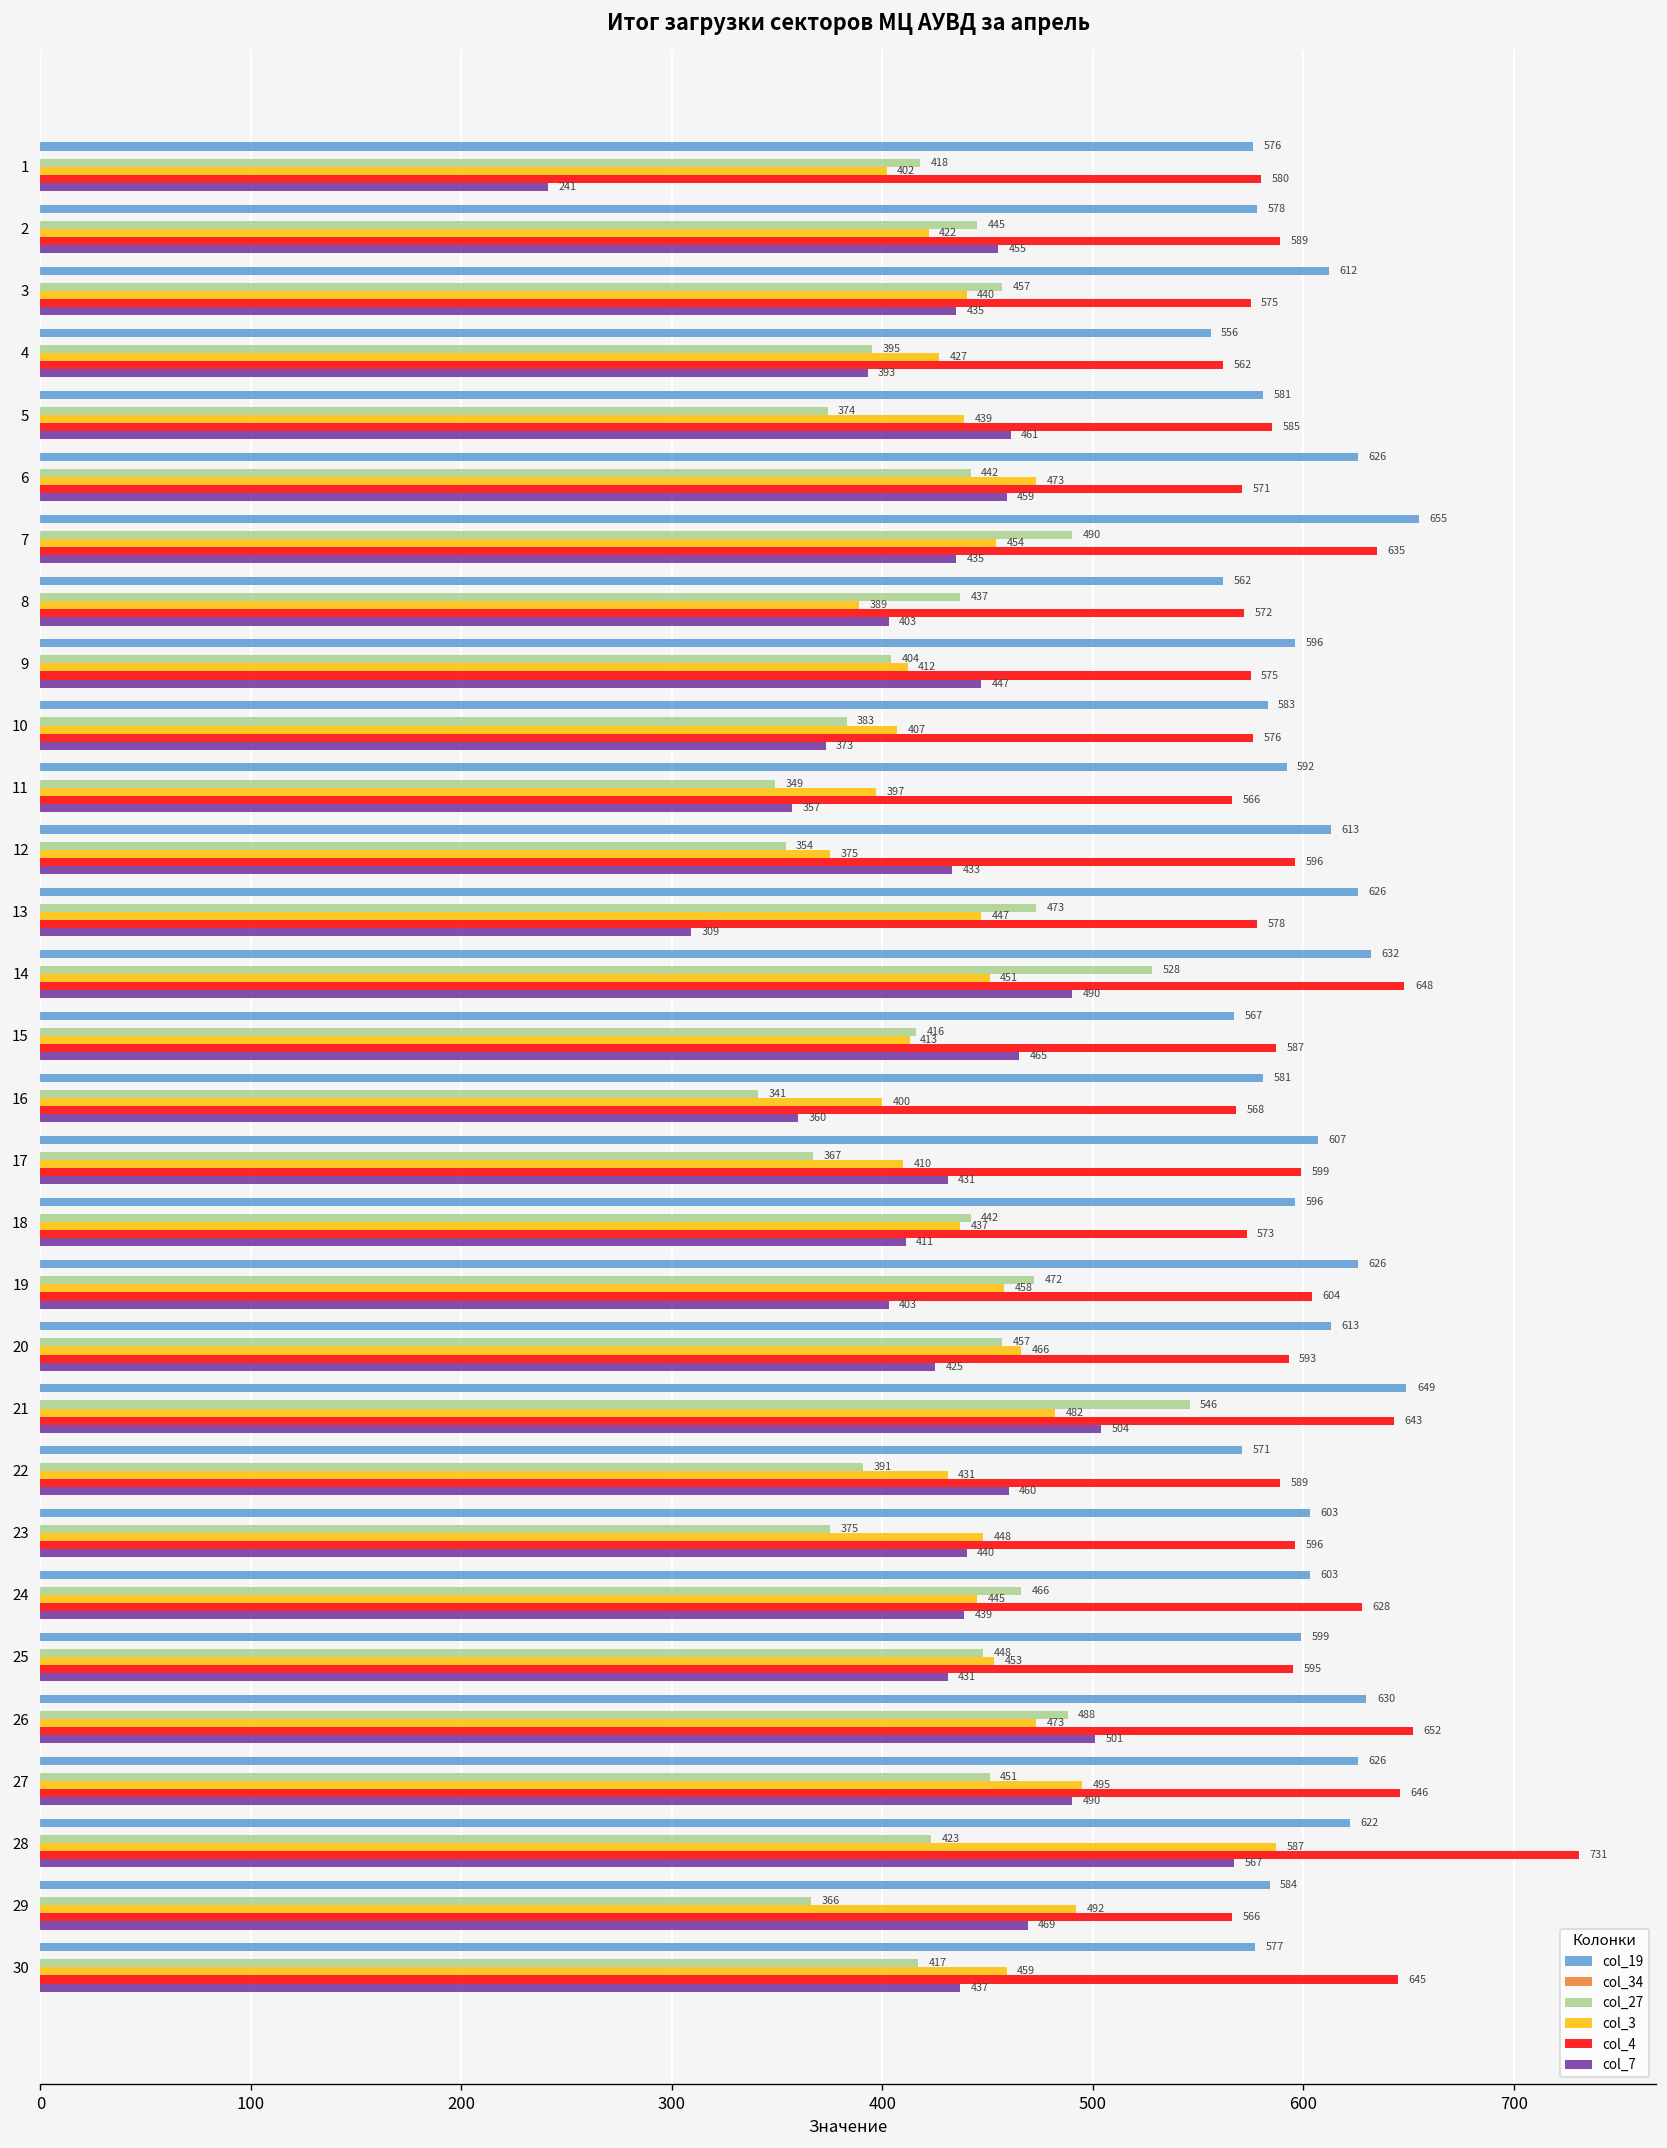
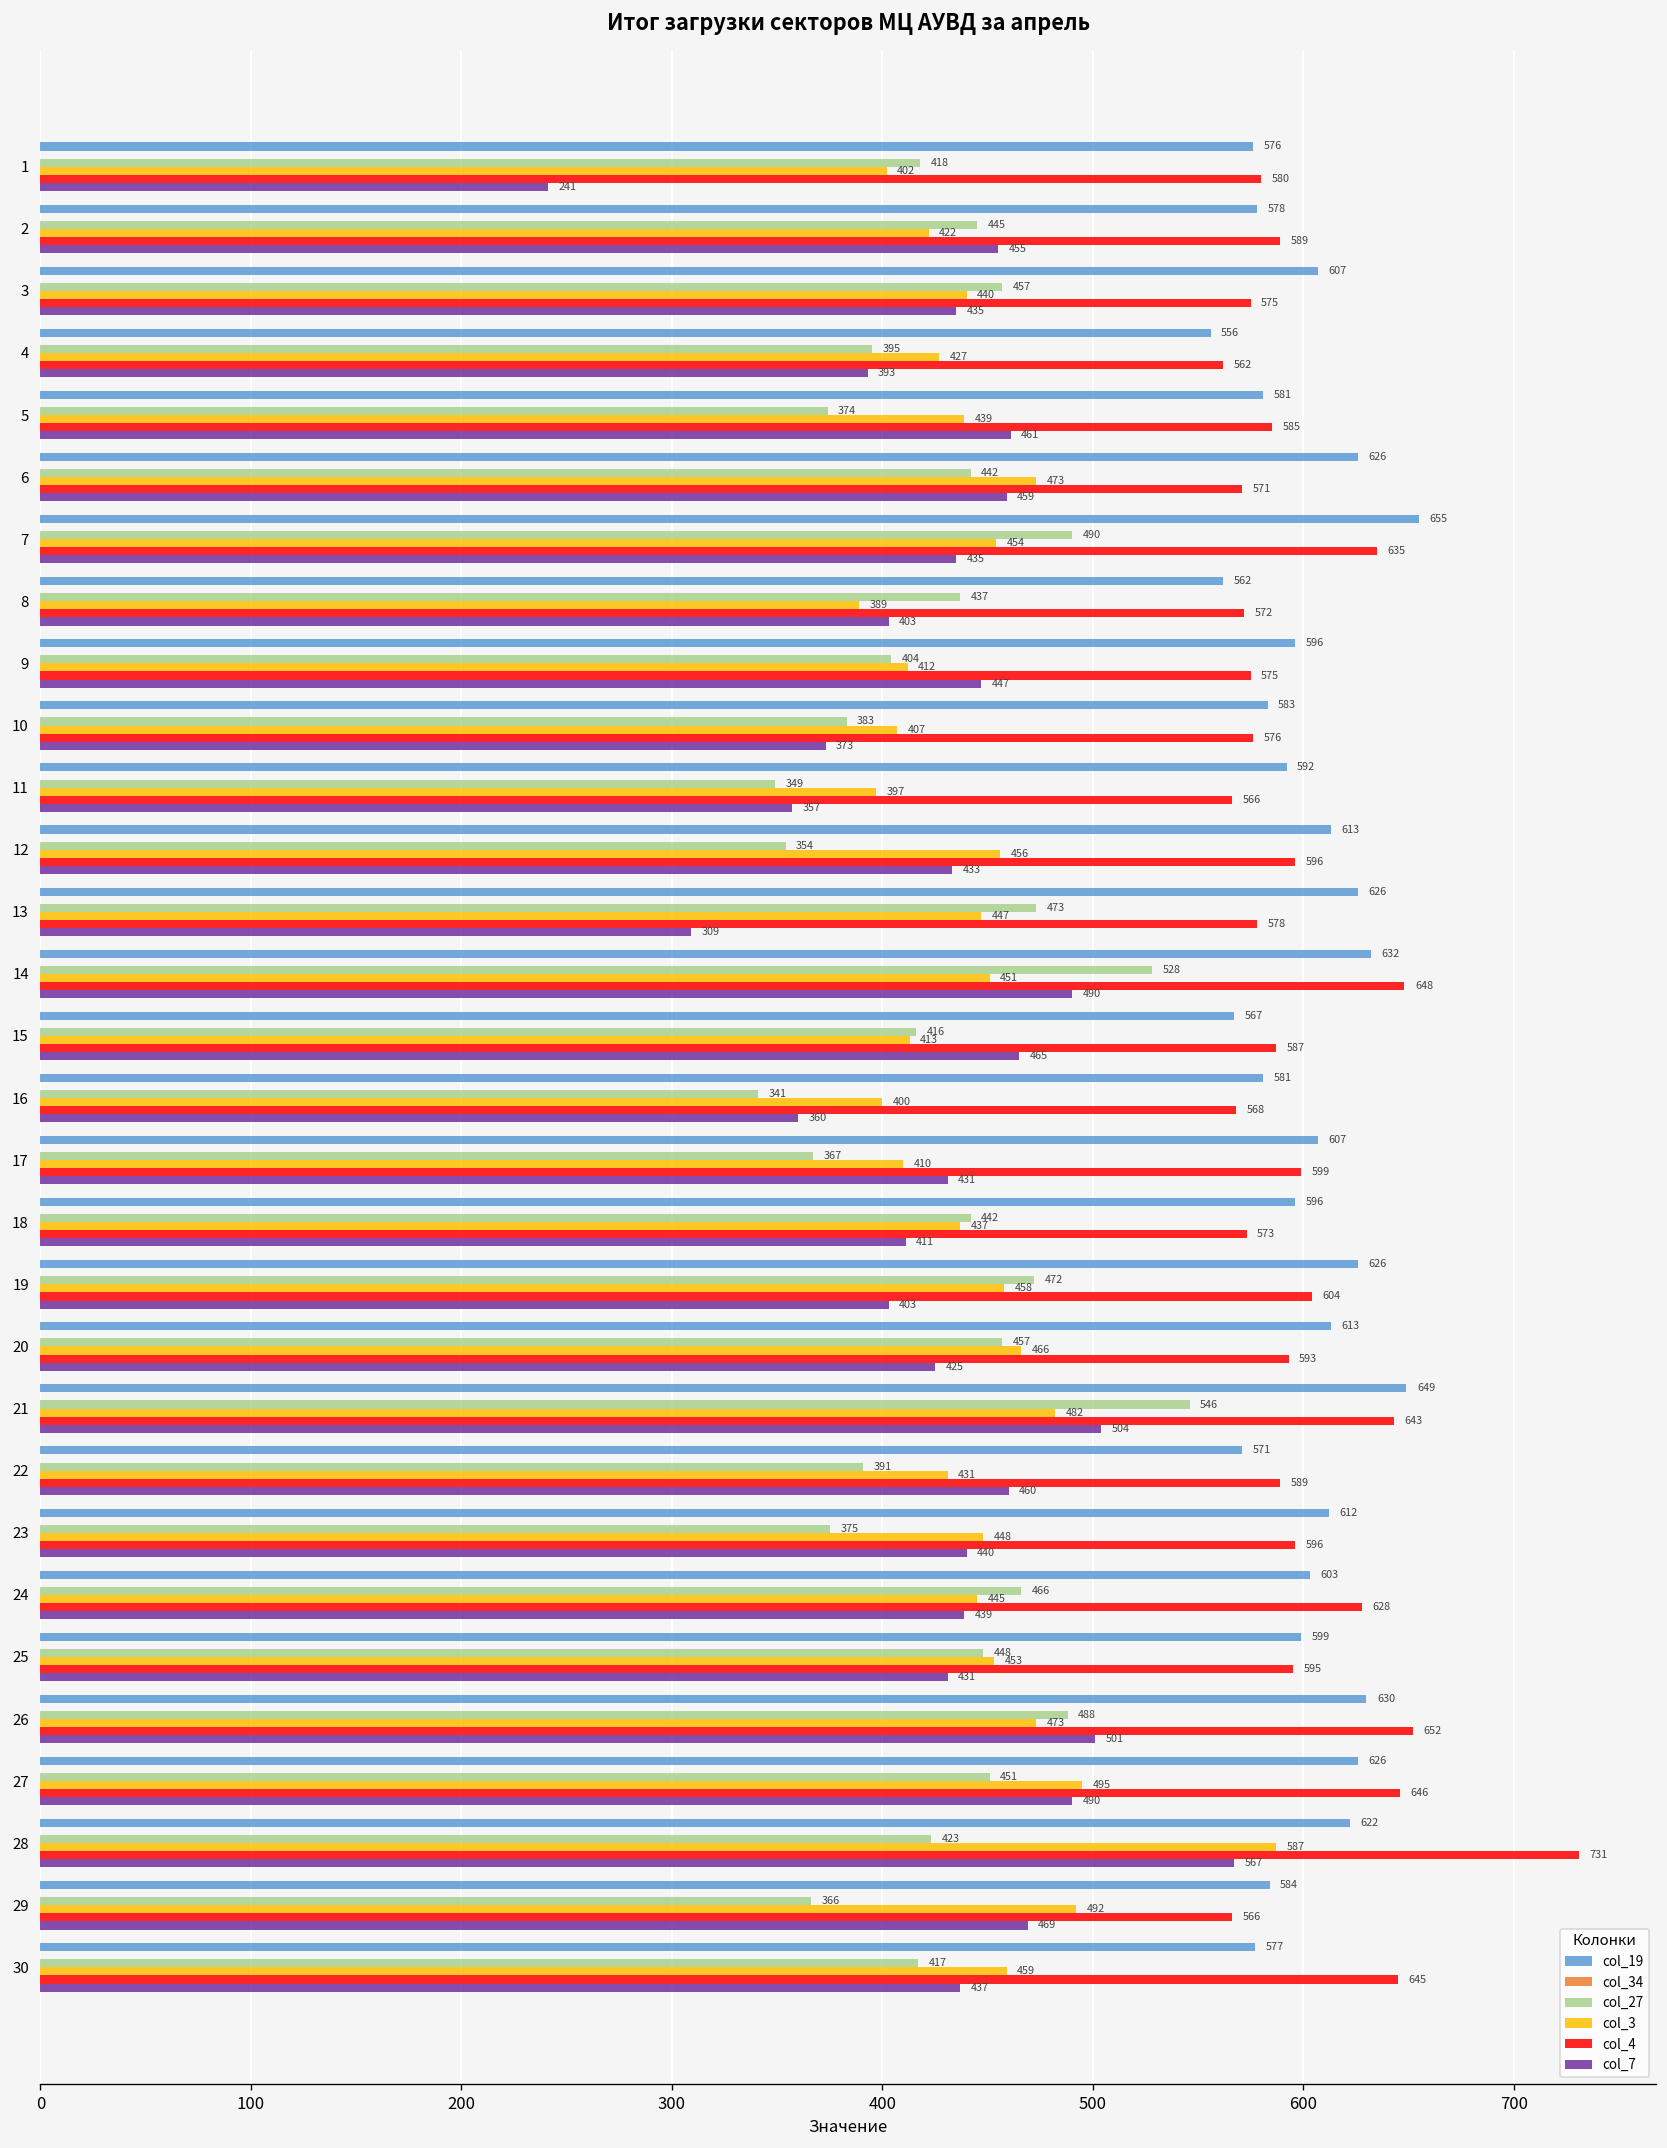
col_19, 3: 612 -> 607
col_3, 12: 375 -> 456
col_19, 23: 603 -> 612
